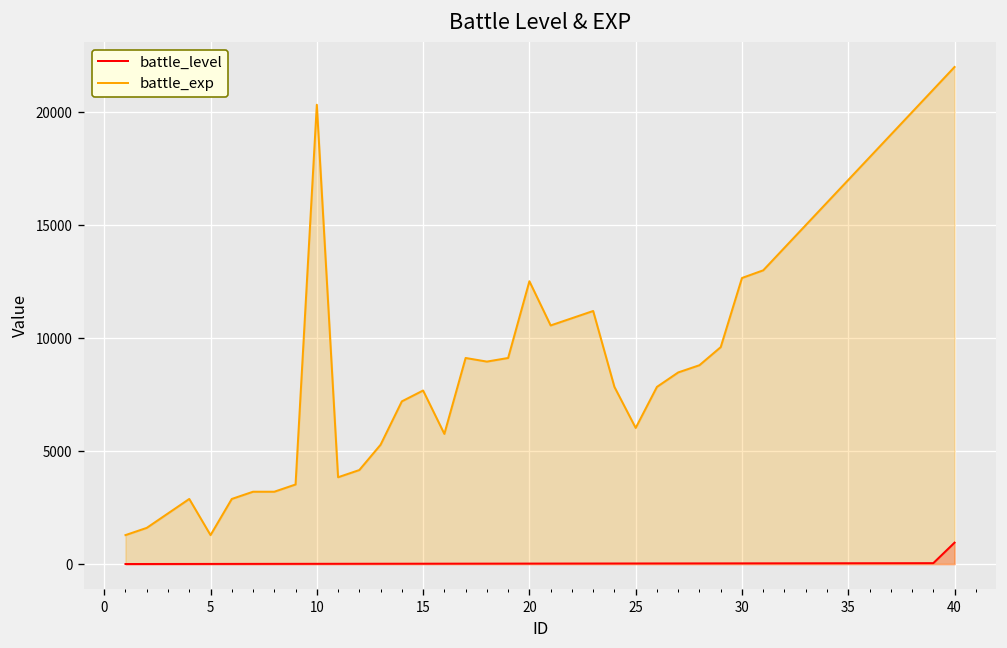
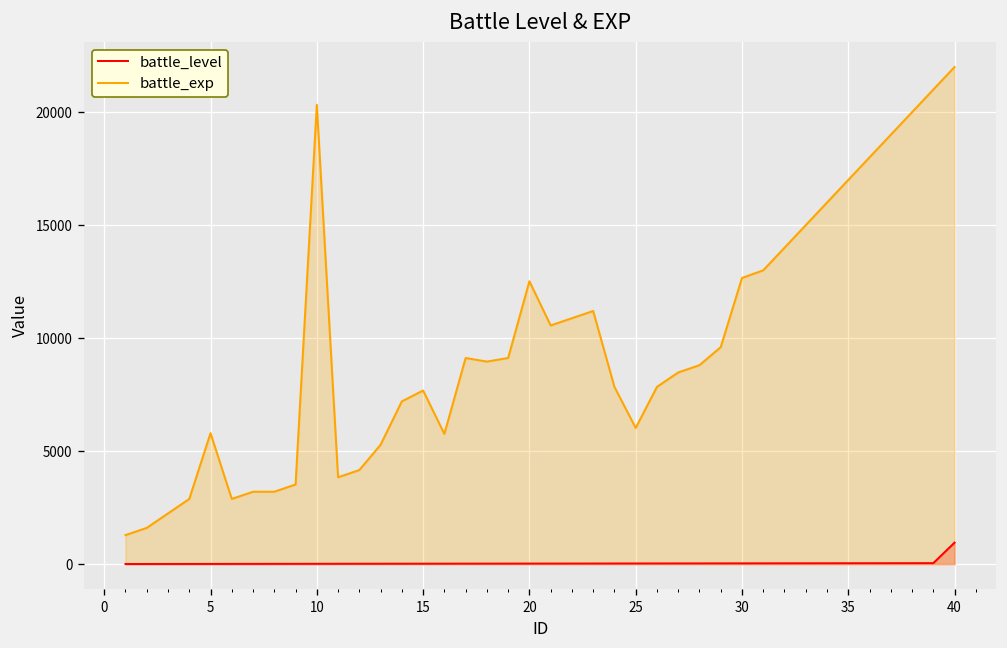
battle_exp, 5: 1300 -> 5800
